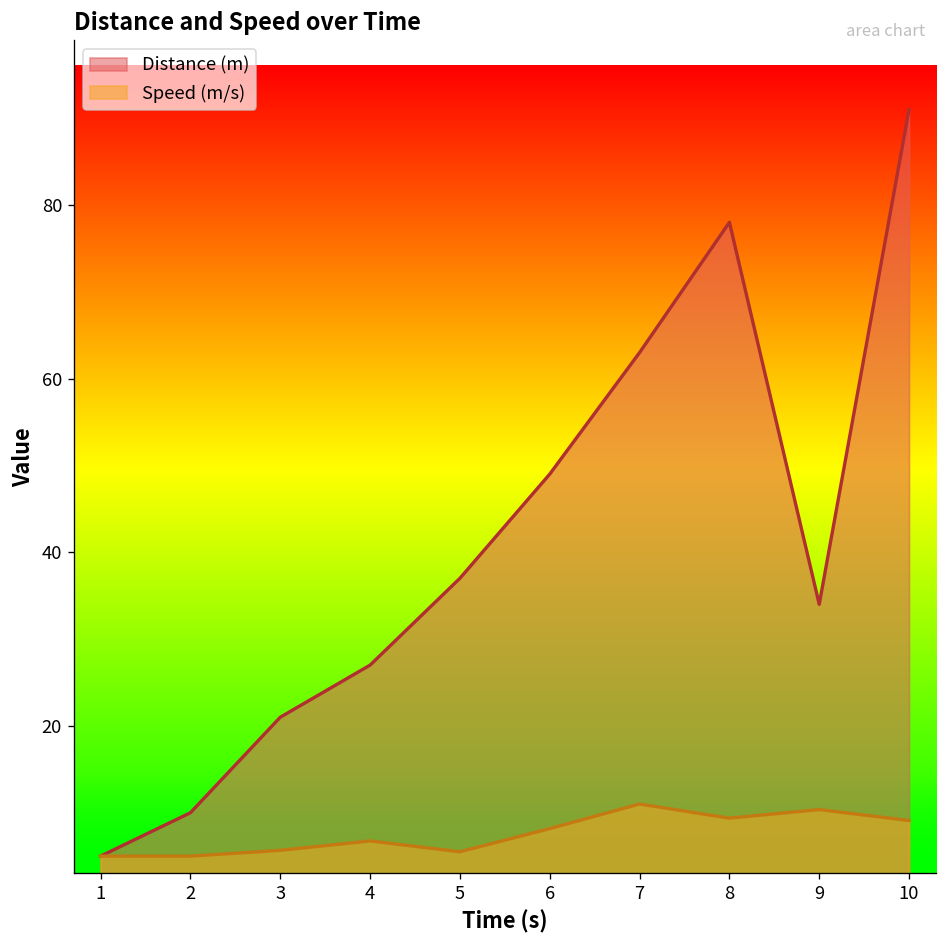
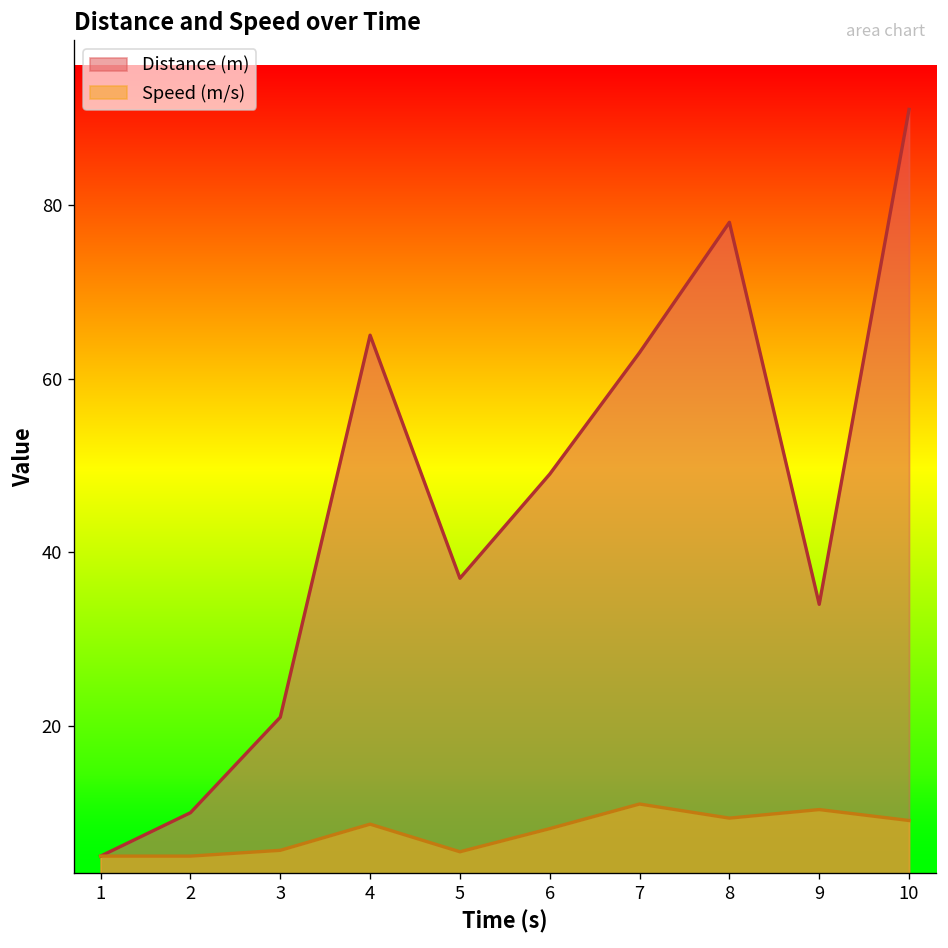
Distance (m), 4: 27 -> 65
Speed (m/s), 4: 7 -> 9
